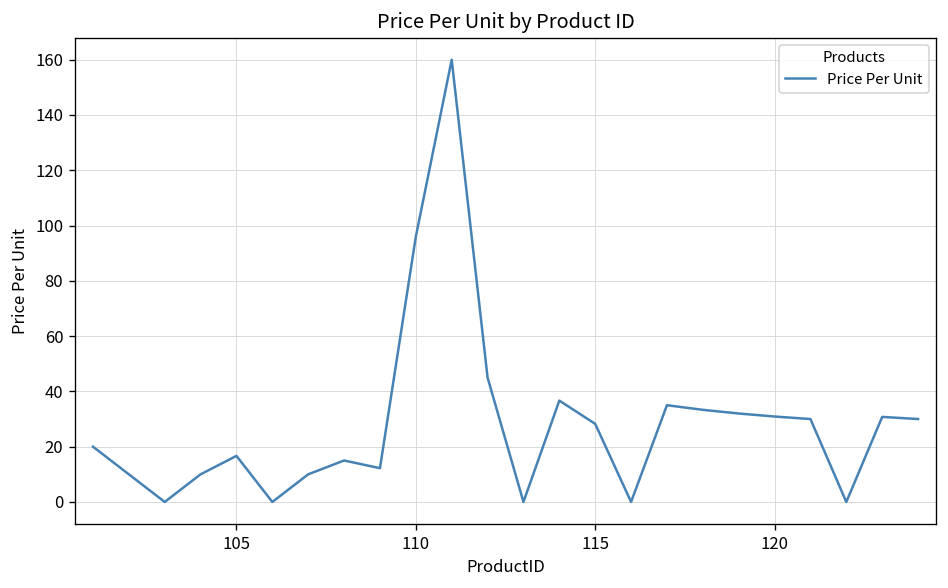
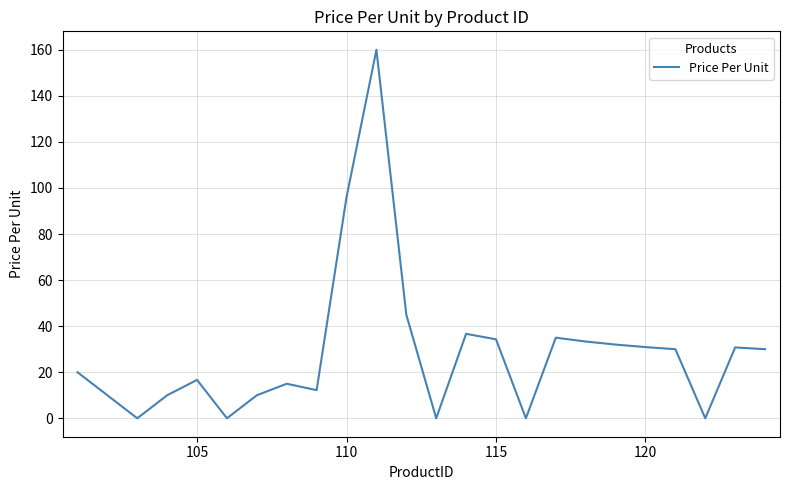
115: 28 -> 34
